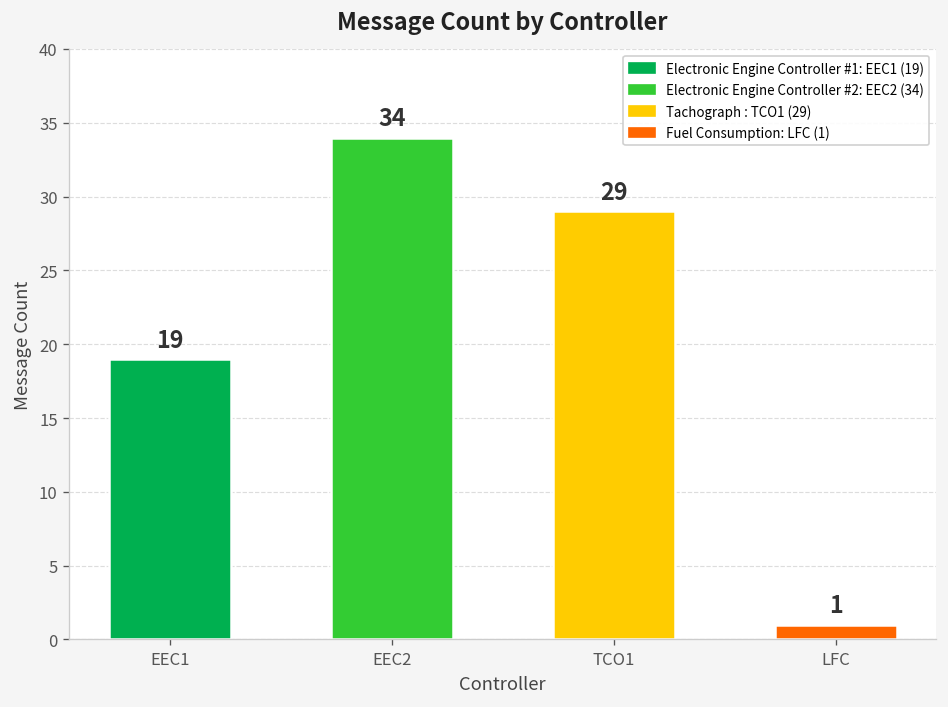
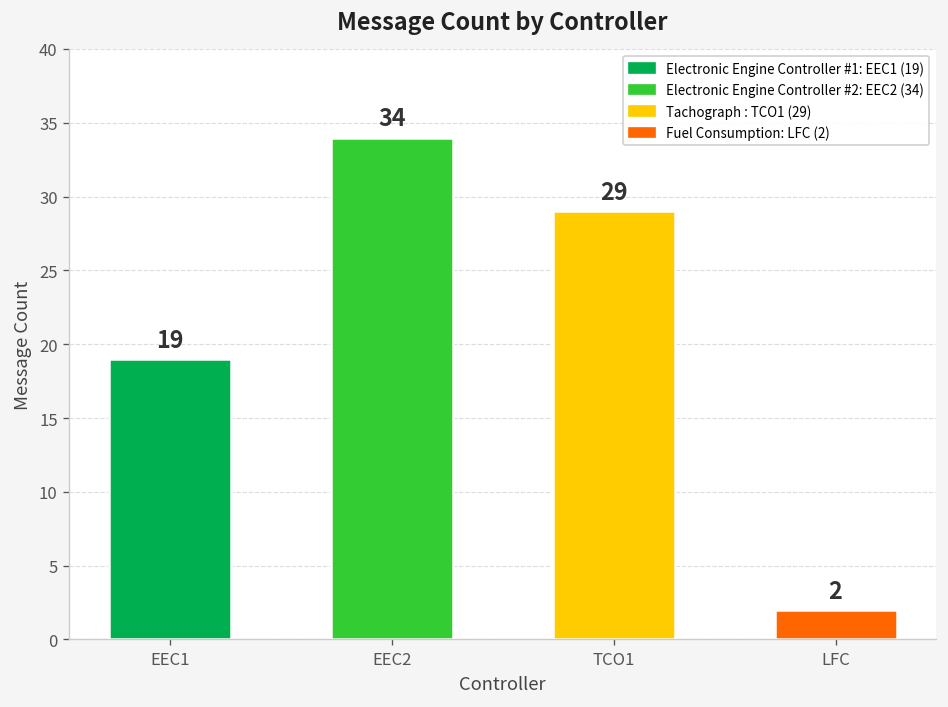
LFC: 1 -> 2
